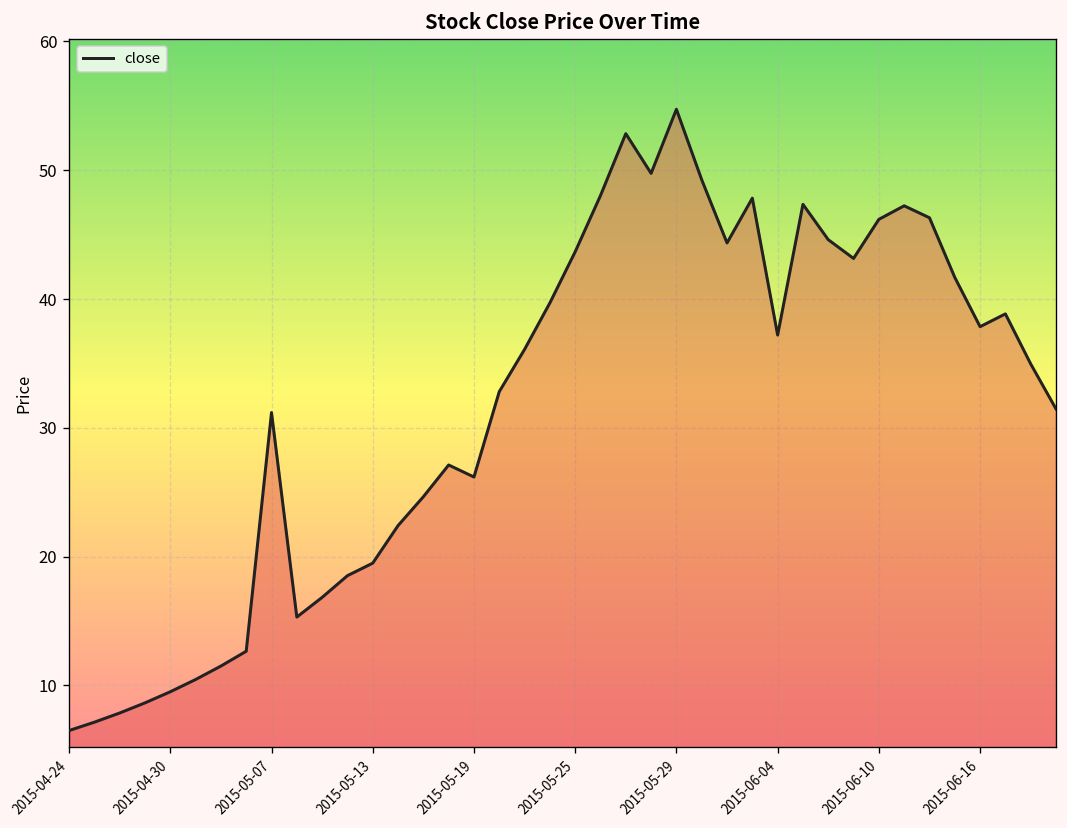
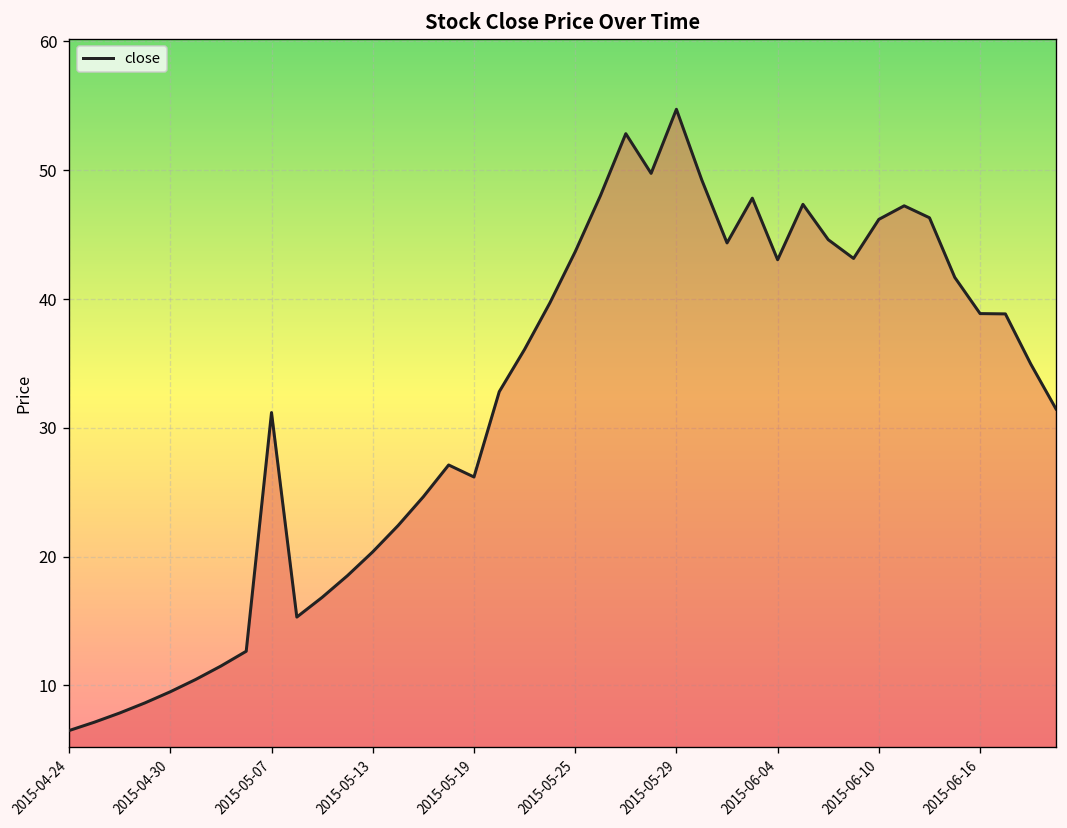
2015-05-13: 19.5 -> 20.4
2015-06-04: 37.2 -> 43.0
2015-06-16: 37.9 -> 38.9
